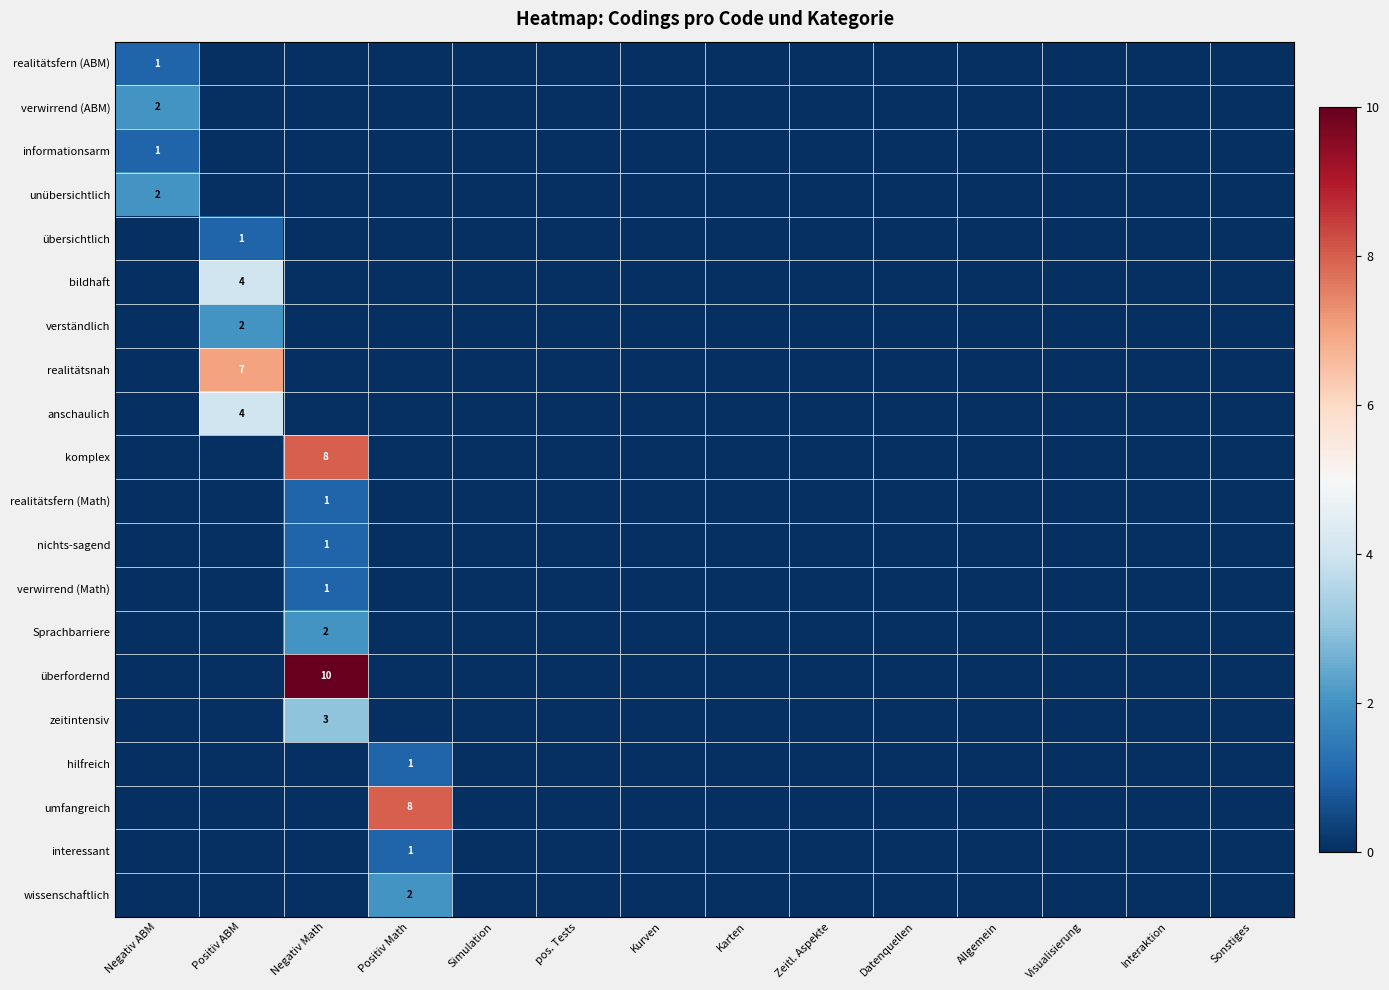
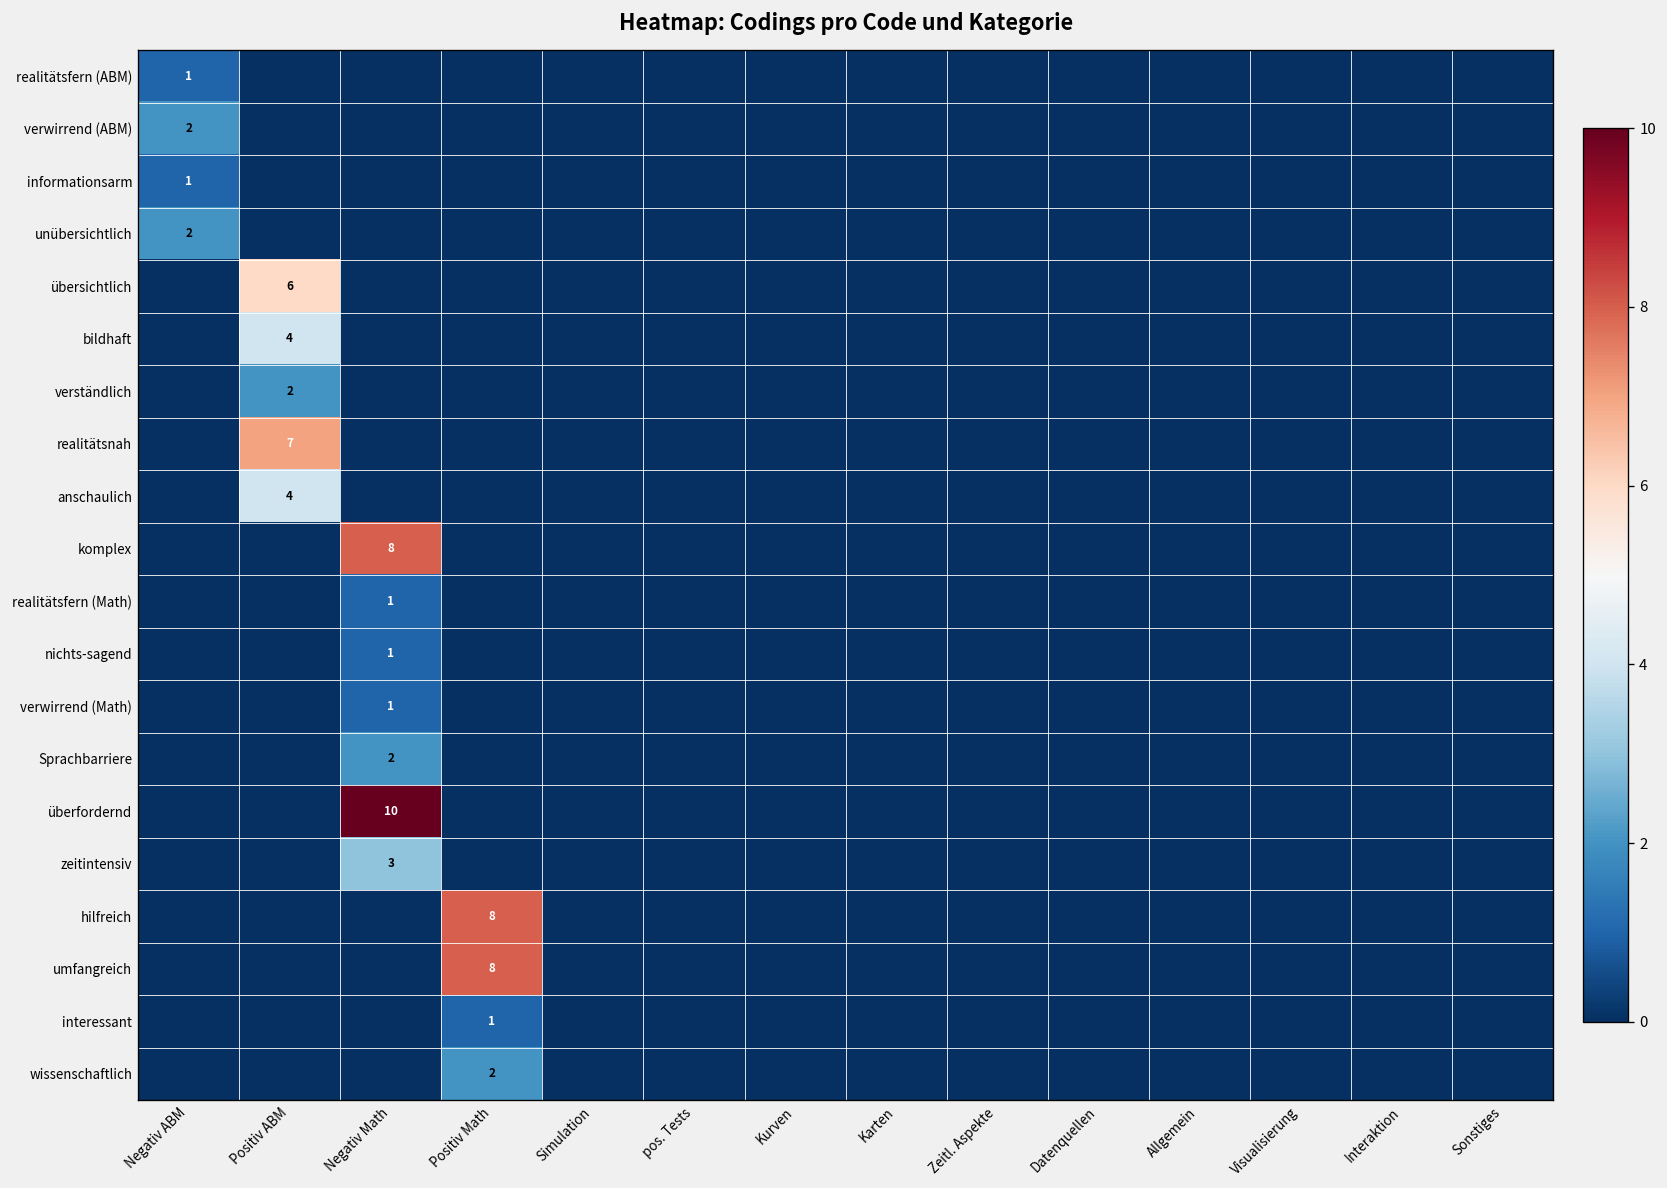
übersichtlich, Positiv ABM: 1 -> 6
hilfreich, Positiv Math: 1 -> 8
